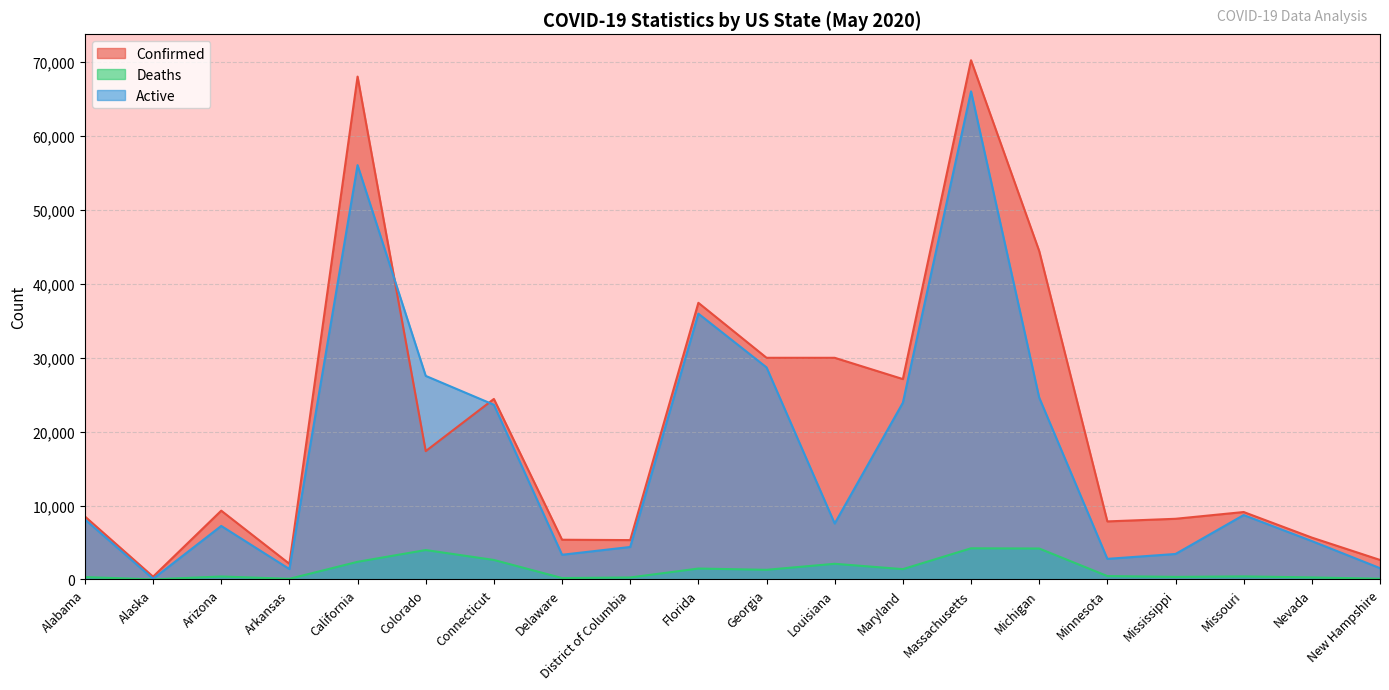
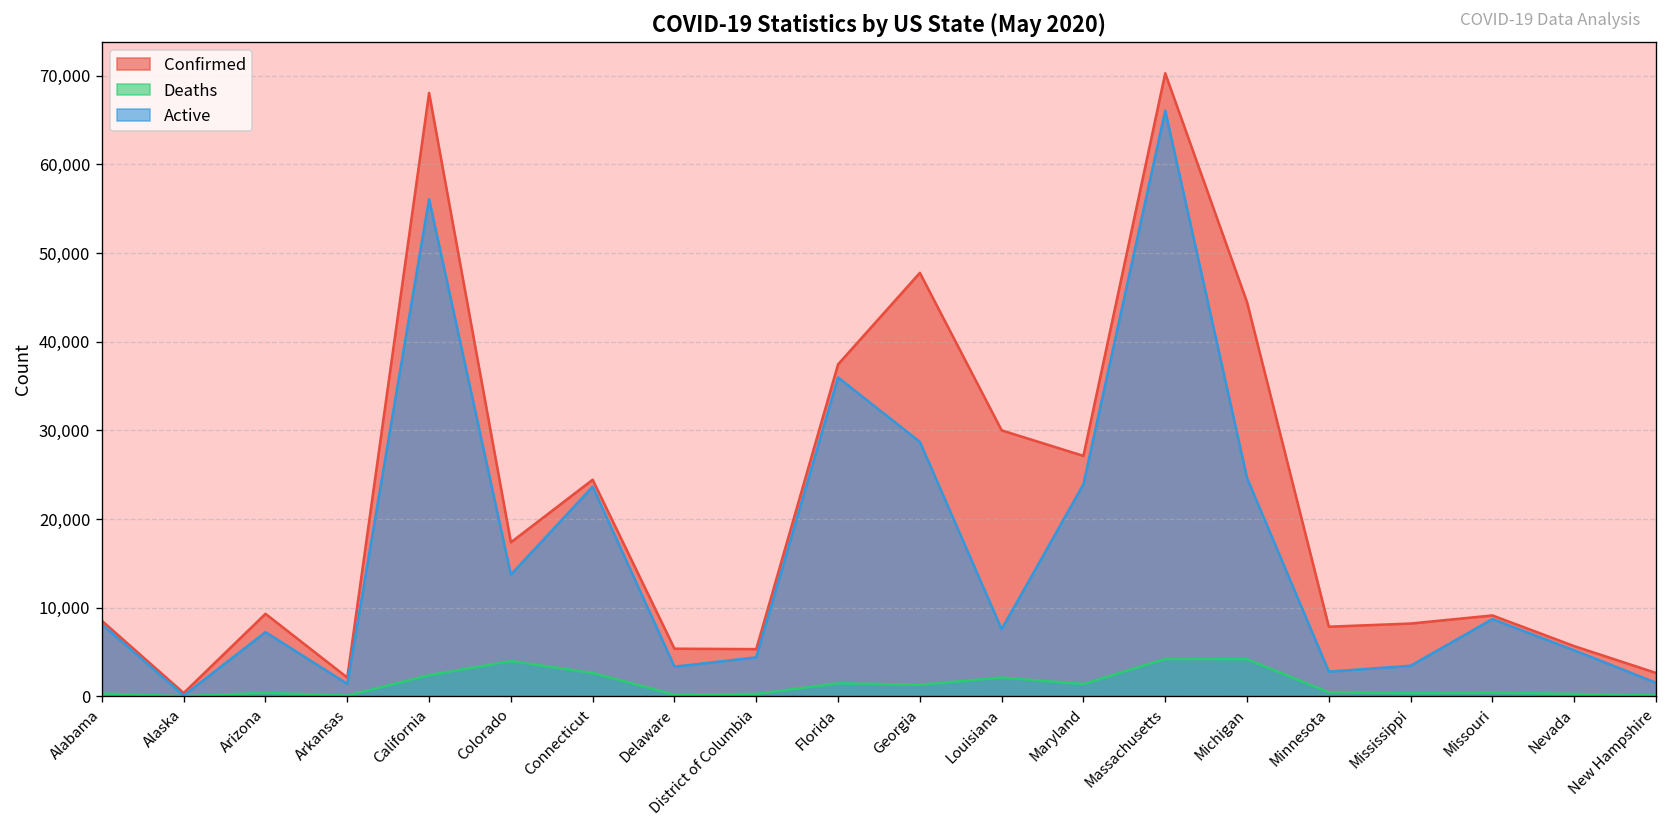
Active, Colorado: 28,000 -> 14,000
Confirmed, Georgia: 30,000 -> 48,000
